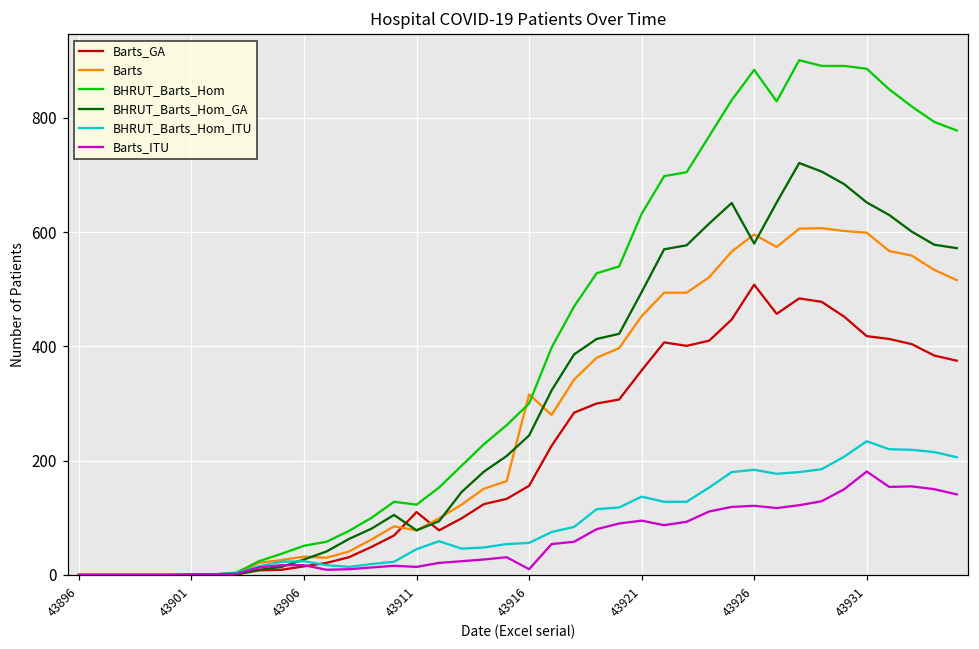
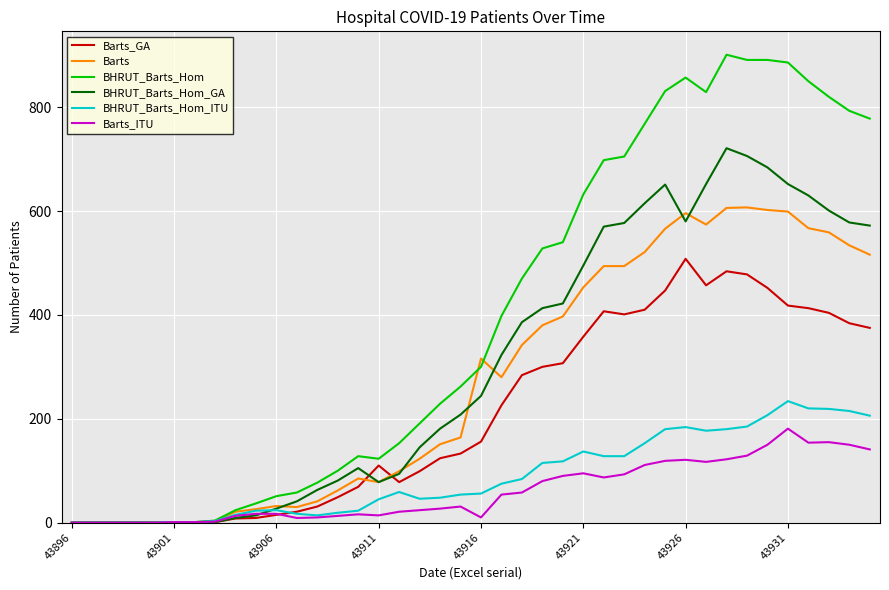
BHRUT_Barts_Hom, 43926: 880 -> 860
